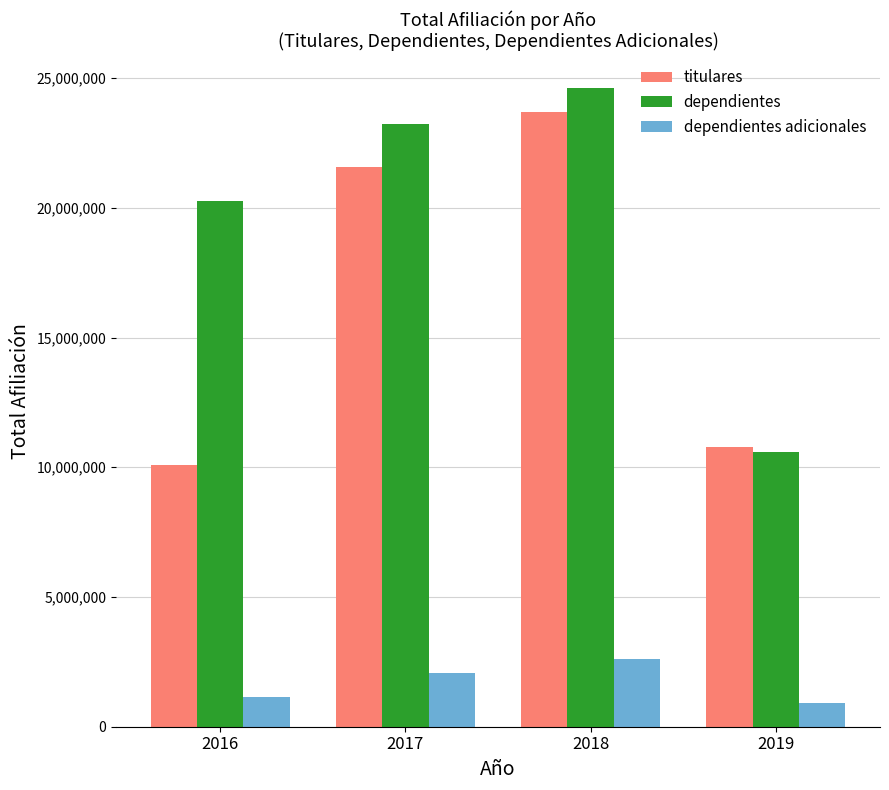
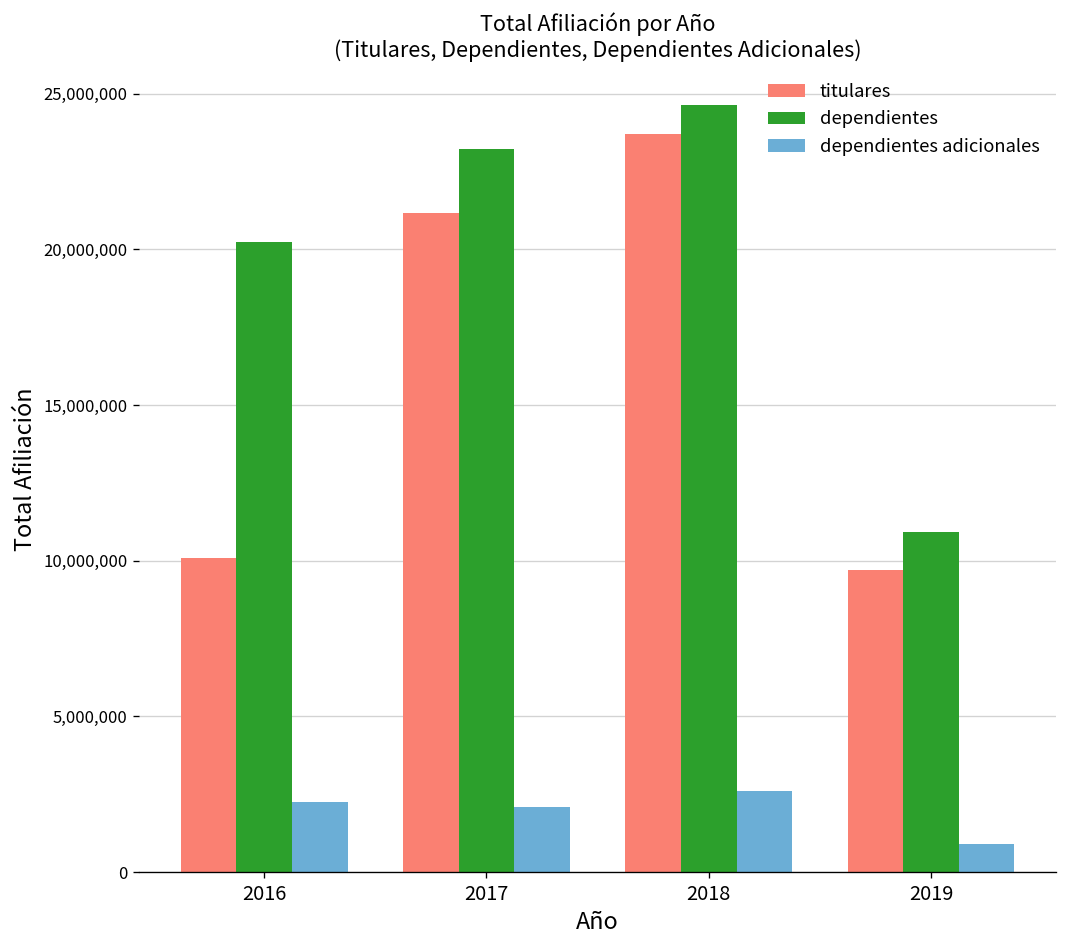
dependientes adicionales, 2016: 1,100,000 -> 2,300,000
titulares, 2017: 21,600,000 -> 21,200,000
titulares, 2019: 10,800,000 -> 9,700,000
dependientes, 2019: 10,600,000 -> 10,900,000
